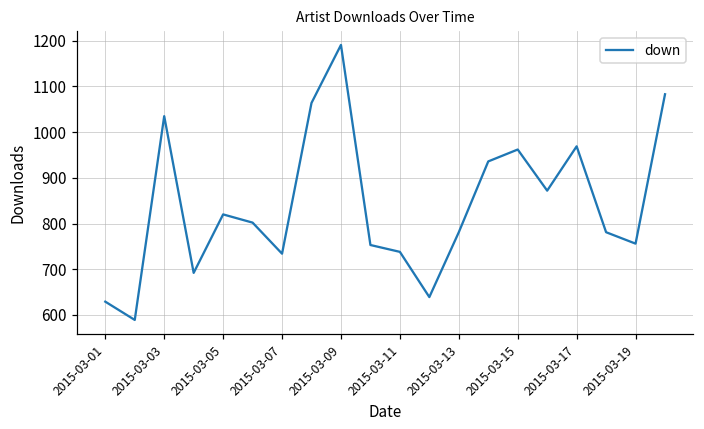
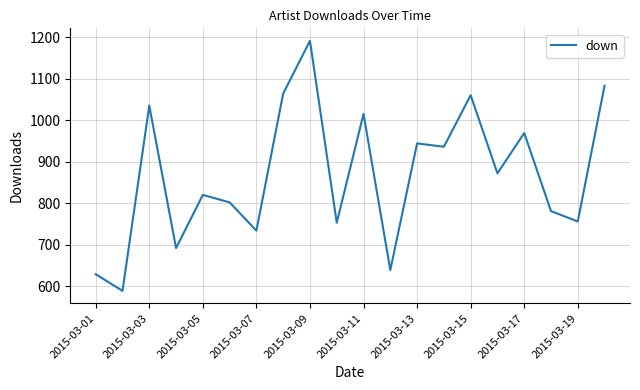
2015-03-11: 740 -> 1020
2015-03-13: 780 -> 940
2015-03-15: 960 -> 1060
